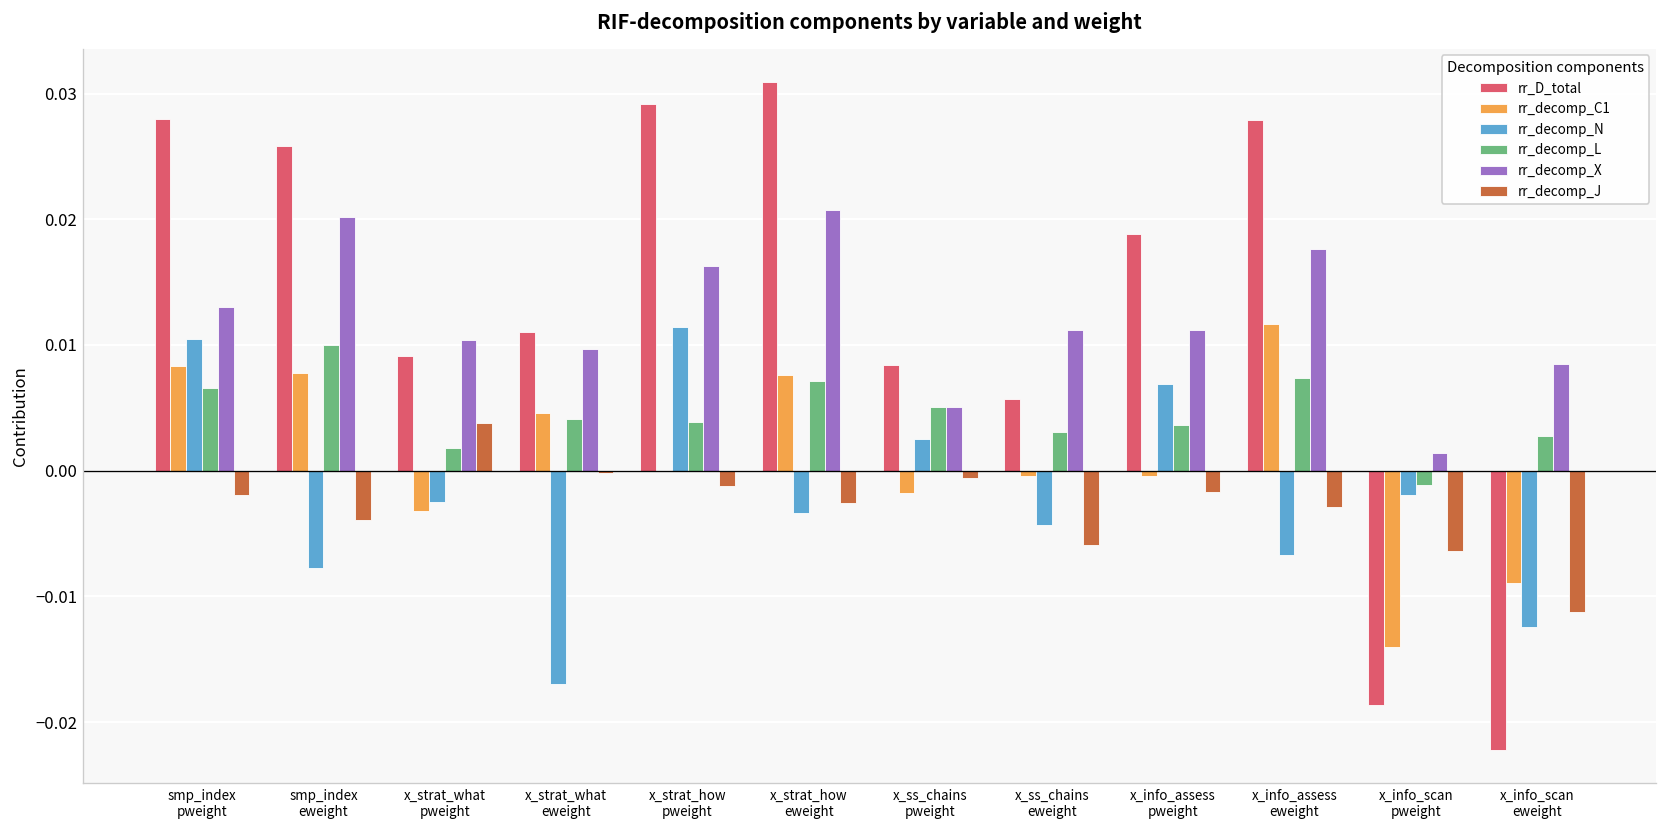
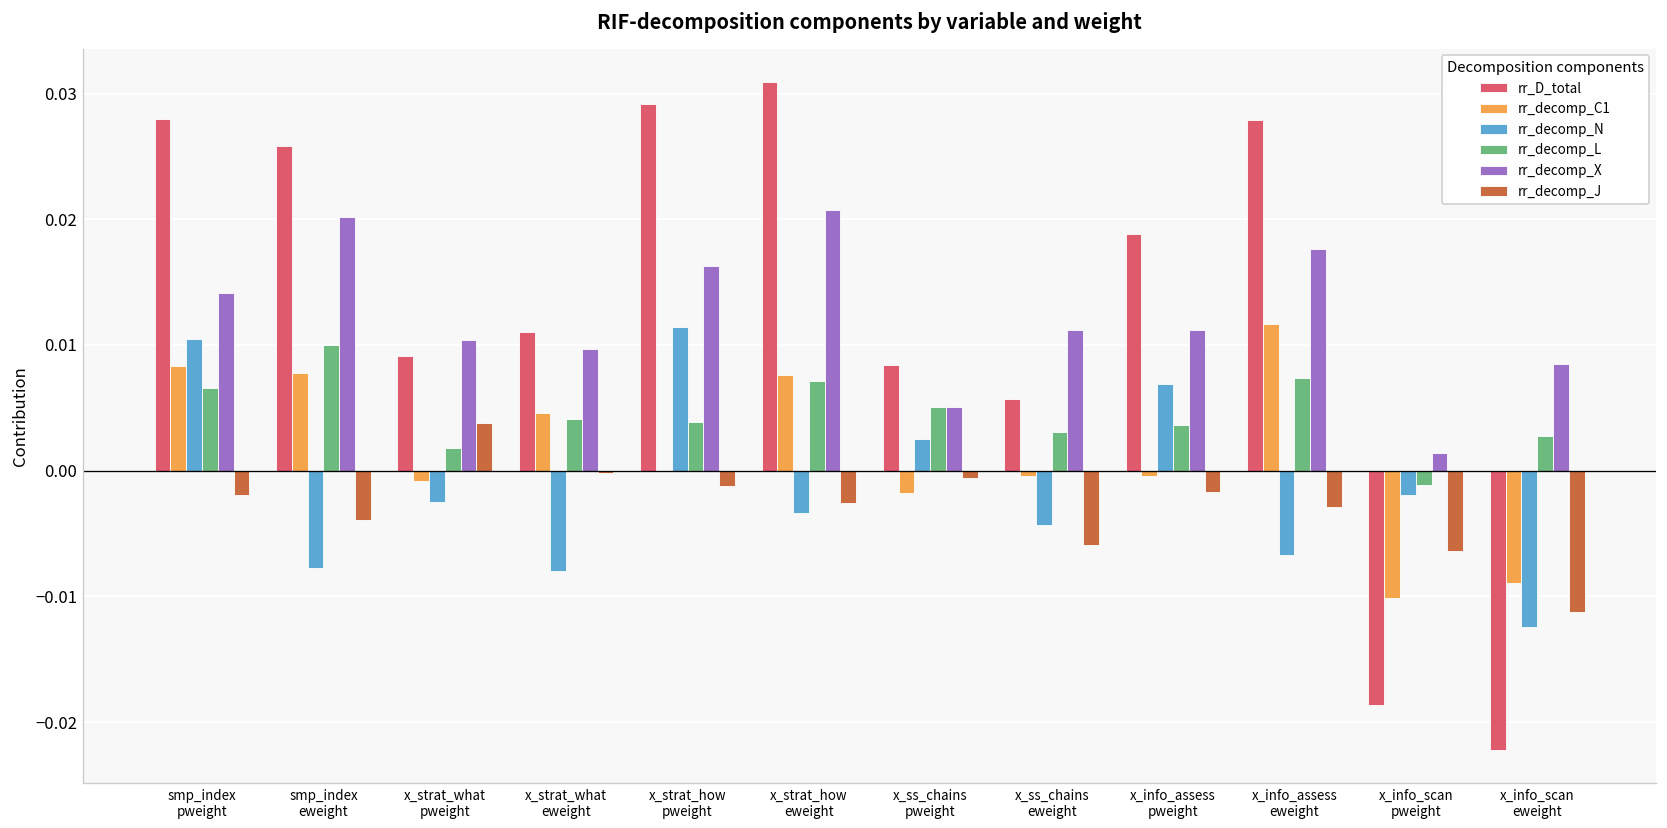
rr_decomp_X, smp_index pweight: 0.0130 -> 0.0141
rr_decomp_C1, x_strat_what pweight: -0.0032 -> -0.0008
rr_decomp_N, x_strat_what eweight: -0.017 -> -0.008
rr_decomp_C1, x_info_scan pweight: -0.0140 -> -0.0101
